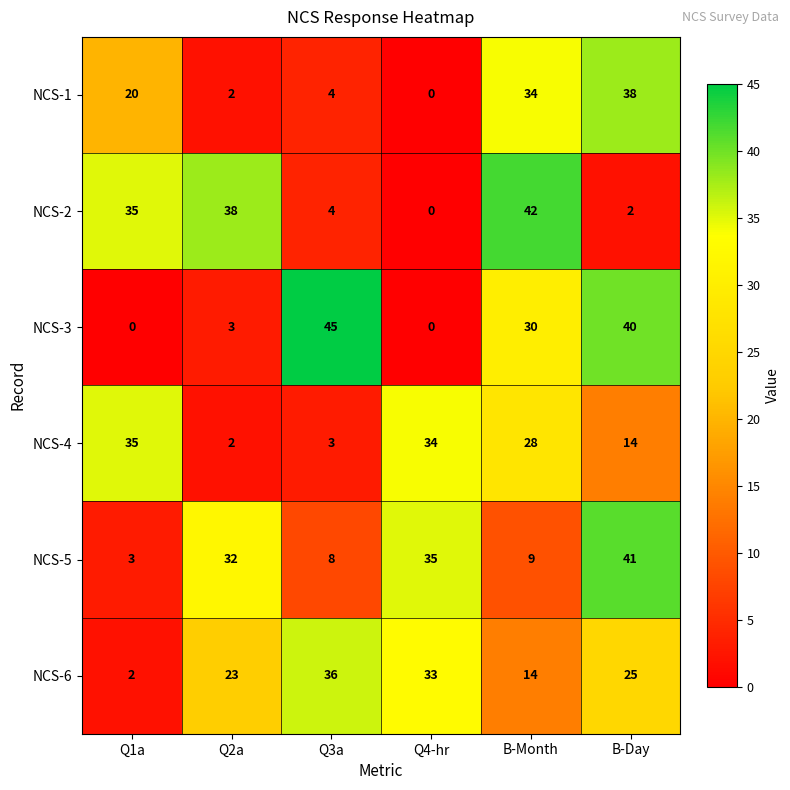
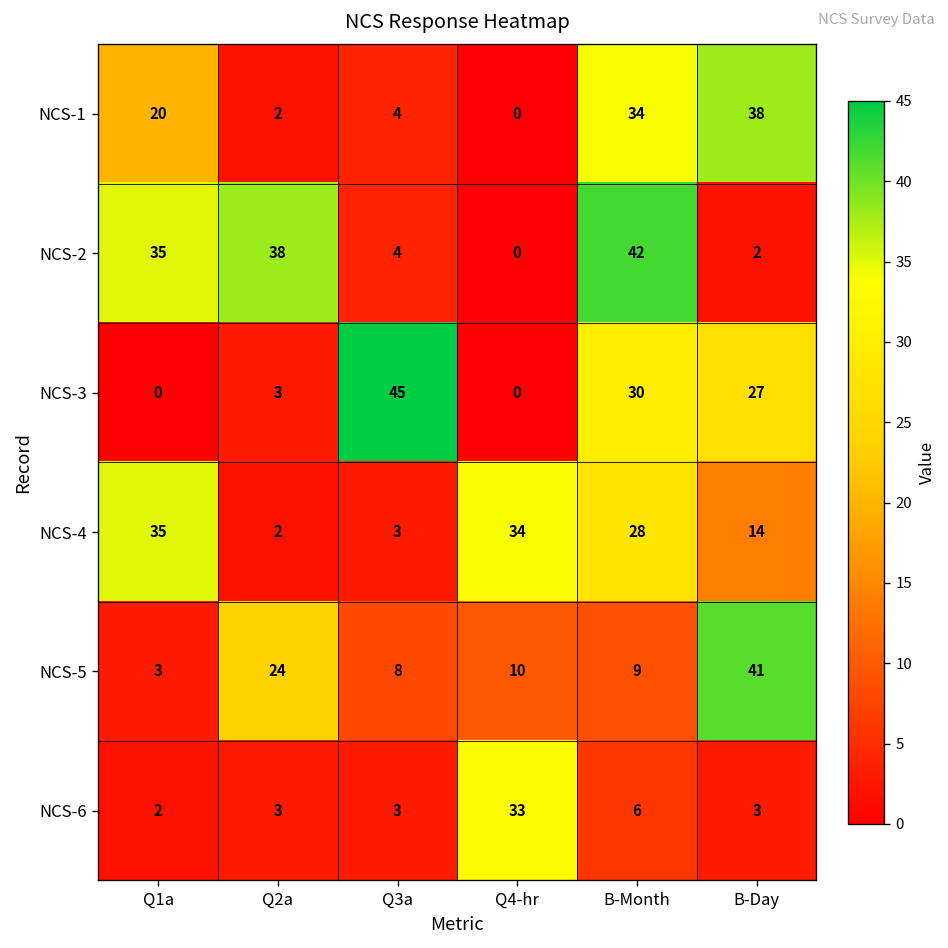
NCS-3, B-Day: 40 -> 27
NCS-5, Q2a: 32 -> 24
NCS-5, Q4-hr: 35 -> 10
NCS-6, Q2a: 23 -> 3
NCS-6, Q3a: 36 -> 3
NCS-6, B-Month: 14 -> 6
NCS-6, B-Day: 25 -> 3
